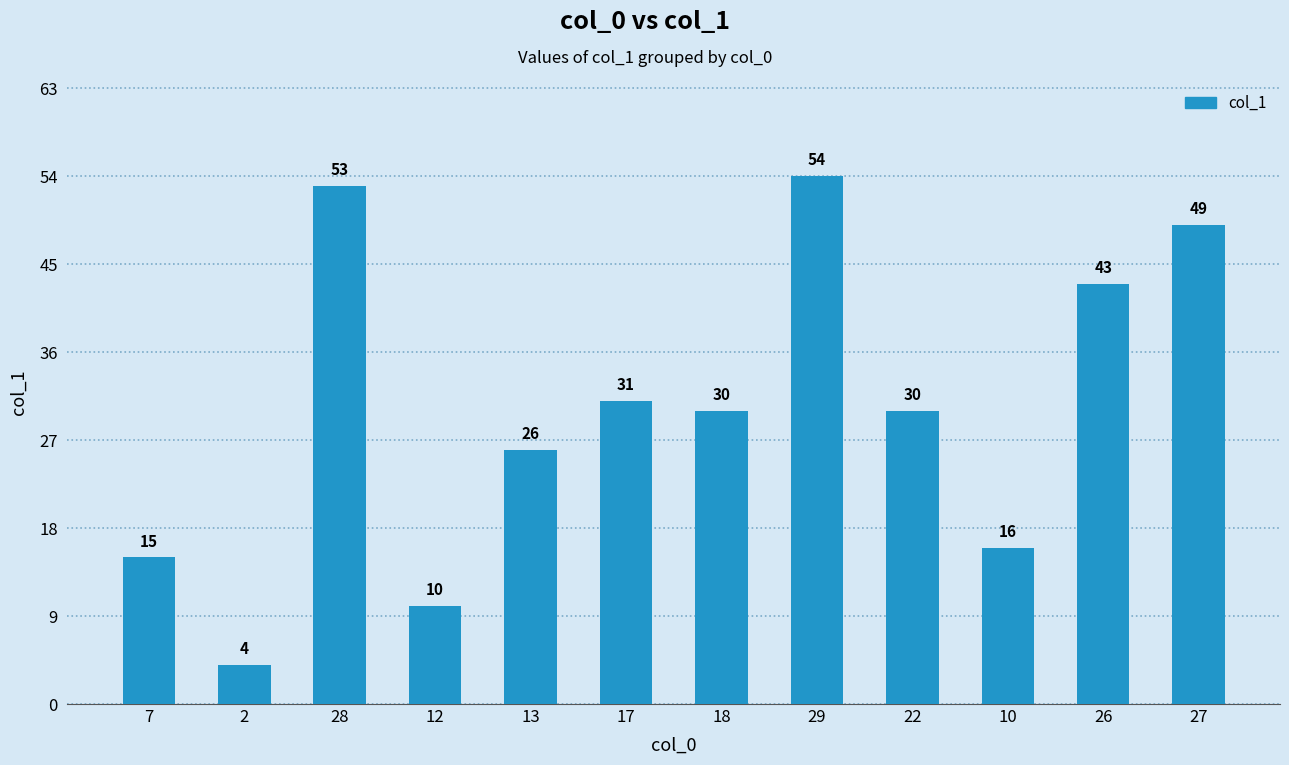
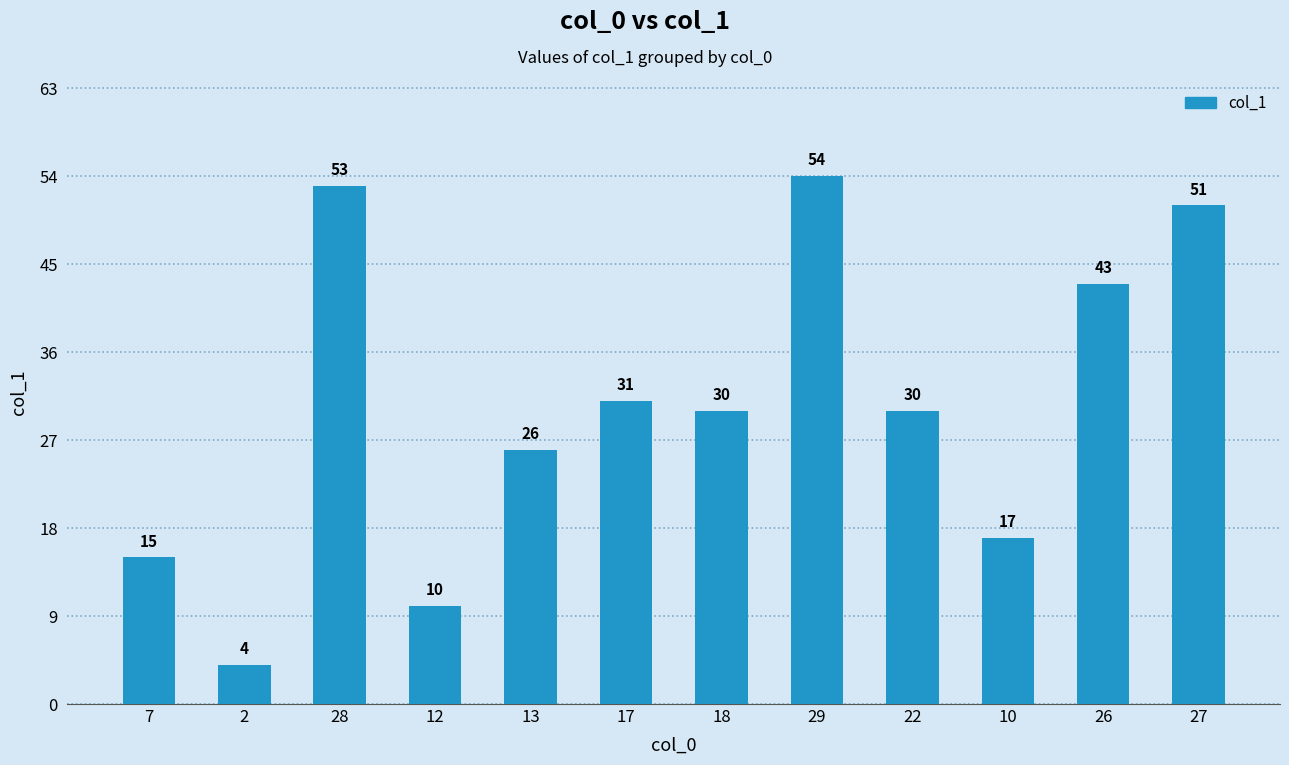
10: 16 -> 17
27: 49 -> 51
